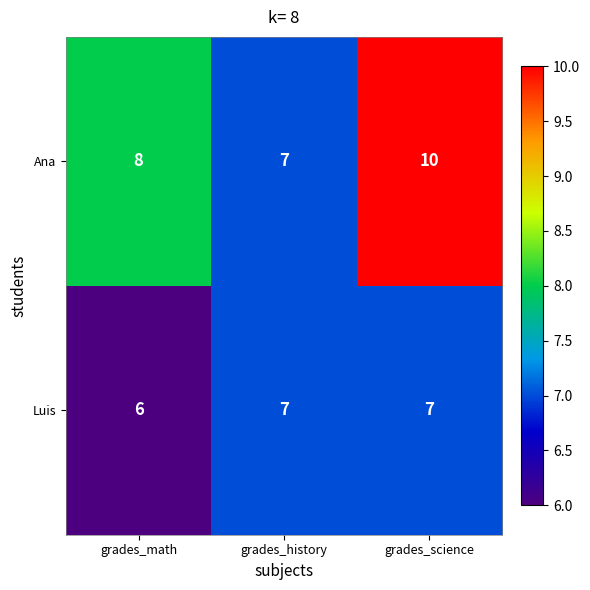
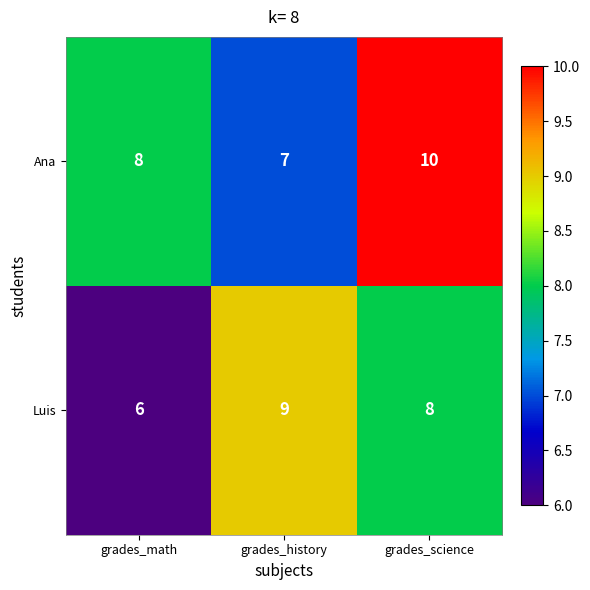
Luis, grades_history: 7 -> 9
Luis, grades_science: 7 -> 8
